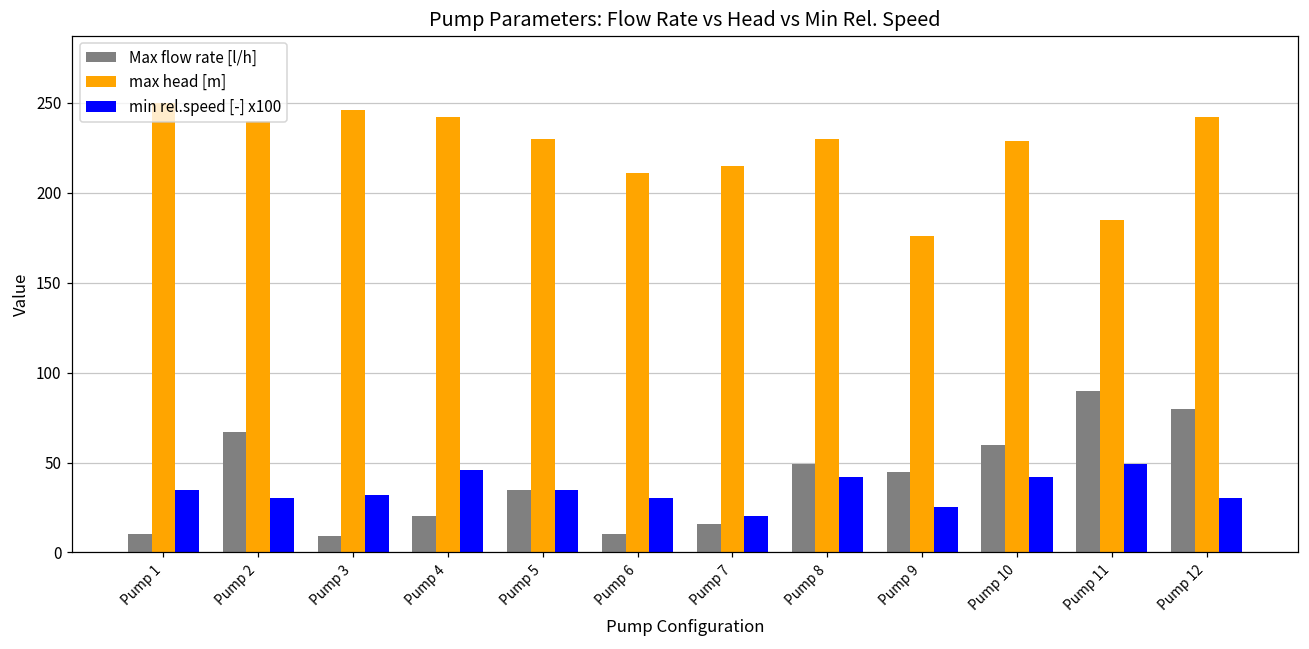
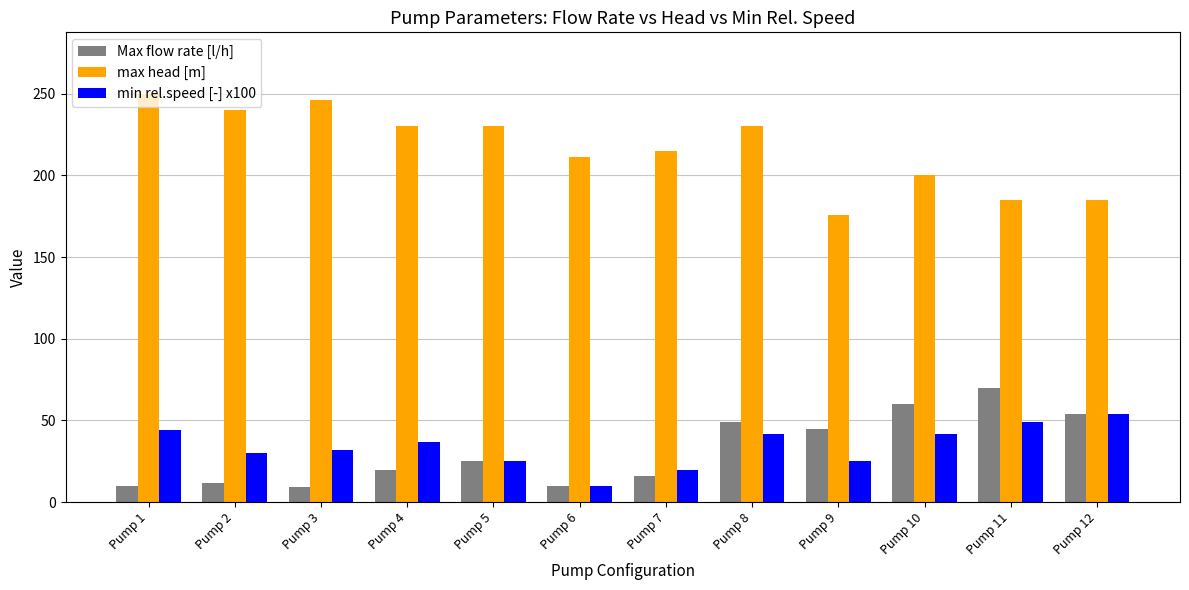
min rel.speed [-] x100, Pump 1: 35 -> 44
Max flow rate [l/h], Pump 2: 67 -> 12
max head [m], Pump 4: 242 -> 230
min rel.speed [-] x100, Pump 4: 46 -> 37
Max flow rate [l/h], Pump 5: 35 -> 25
min rel.speed [-] x100, Pump 5: 35 -> 25
min rel.speed [-] x100, Pump 6: 30 -> 10
max head [m], Pump 10: 229 -> 200
Max flow rate [l/h], Pump 11: 90 -> 70
Max flow rate [l/h], Pump 12: 80 -> 54
max head [m], Pump 12: 242 -> 185
min rel.speed [-] x100, Pump 12: 30 -> 54
